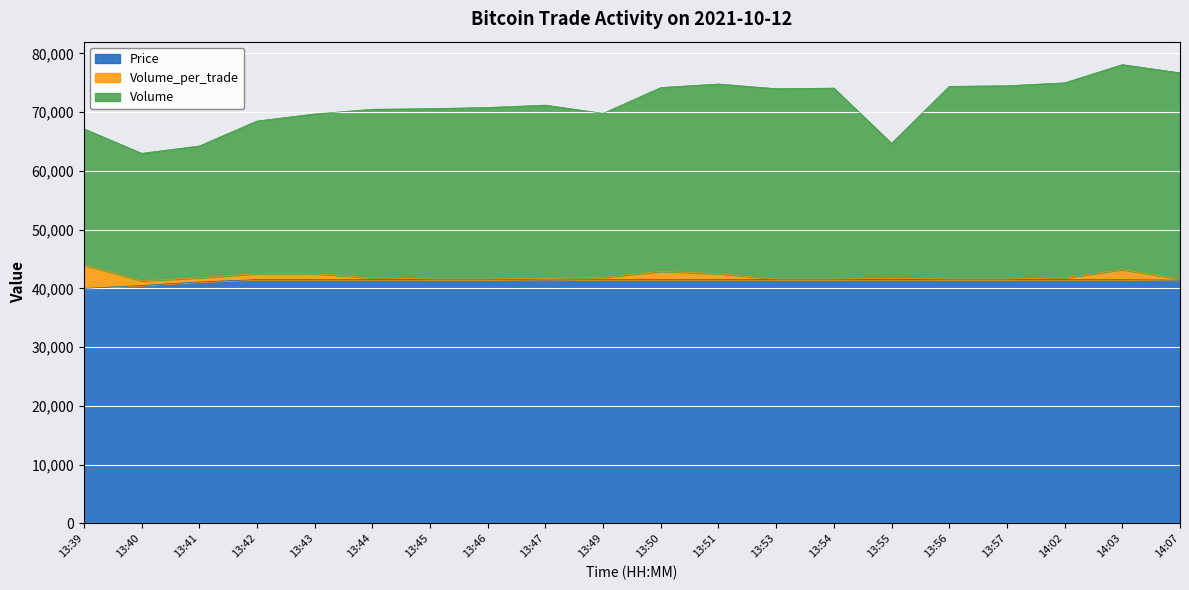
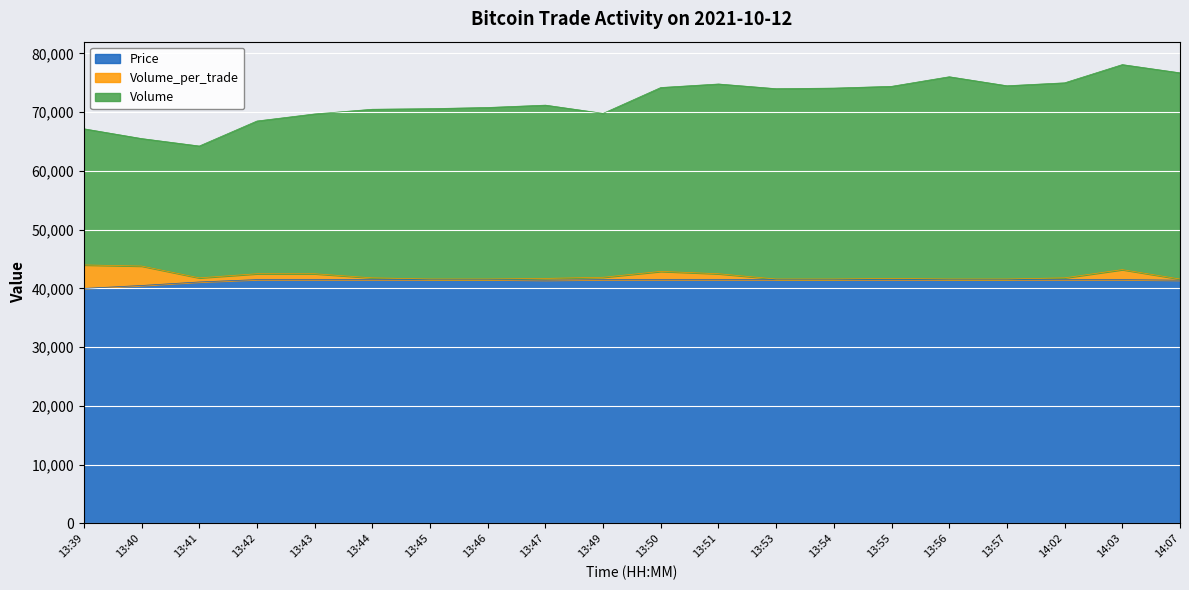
Volume_per_trade, 13:40: 1,000 -> 3,000
Volume, 13:55: 23,000 -> 33,000
Volume, 13:56: 33,000 -> 34,000
